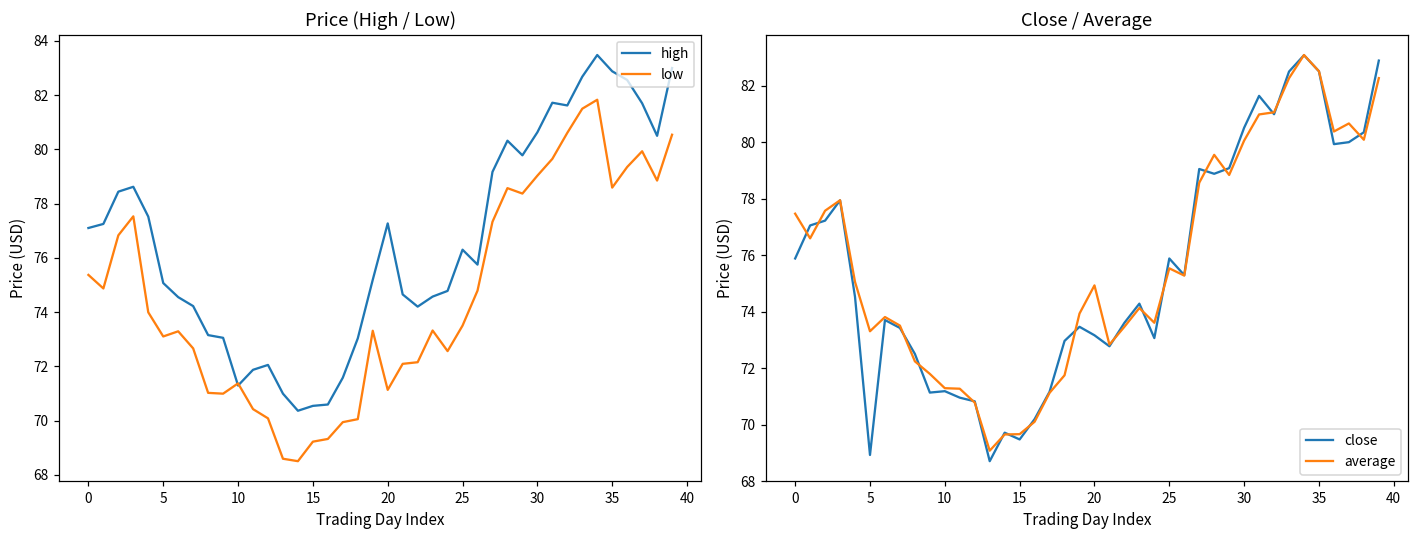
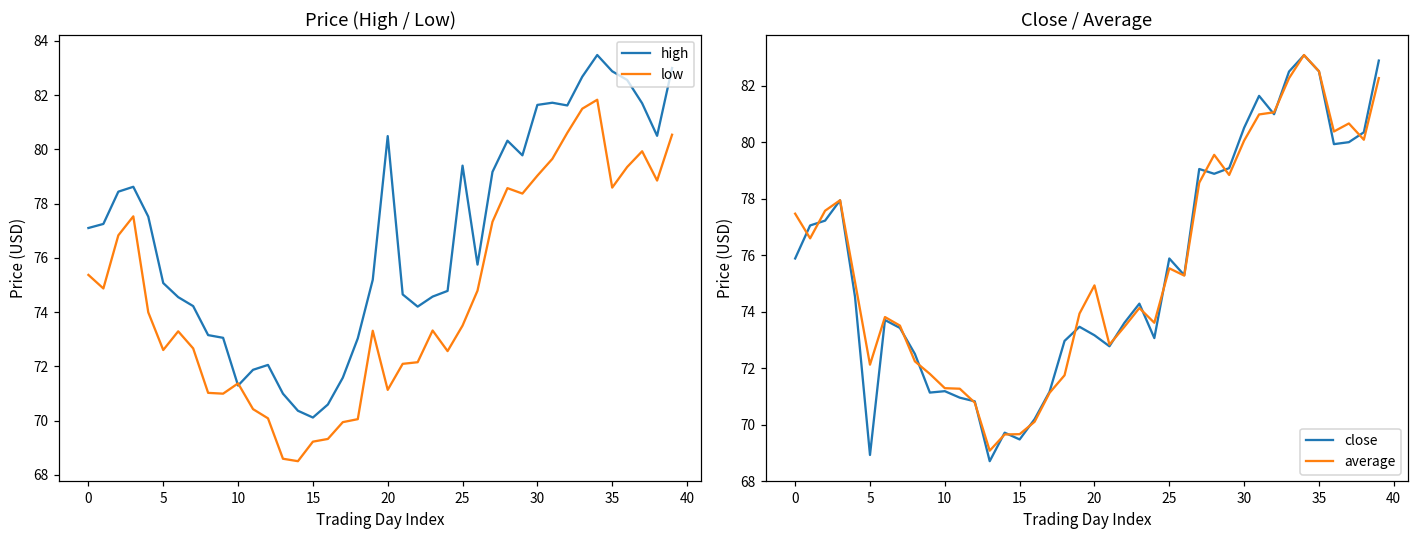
Price (High / Low), low, 5: 73.1 -> 72.6
Price (High / Low), high, 15: 70.5 -> 70.1
Price (High / Low), high, 20: 77.3 -> 80.5
Price (High / Low), high, 25: 76.3 -> 79.4
Price (High / Low), high, 30: 80.6 -> 81.6
Close / Average, average, 5: 73.3 -> 72.1
